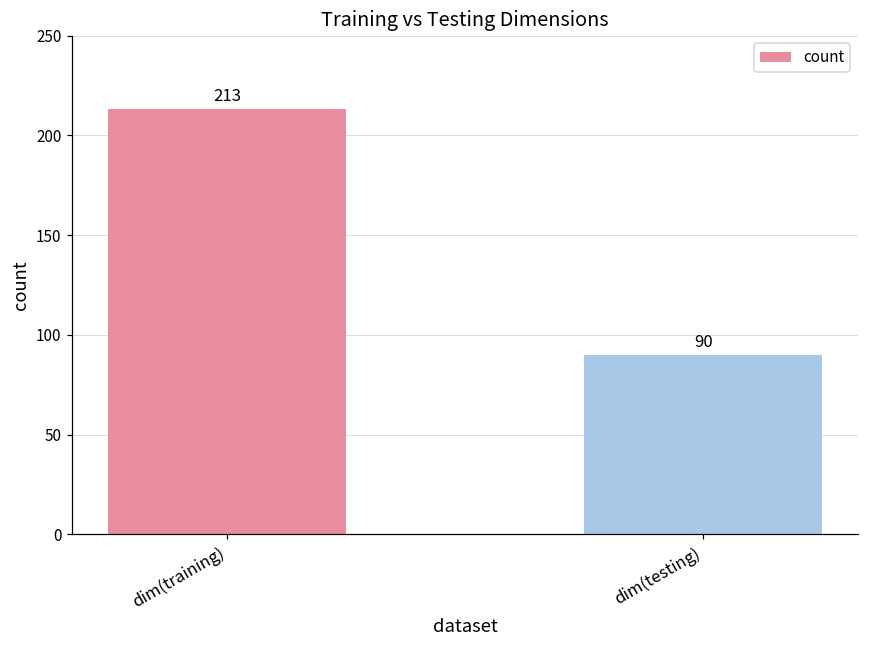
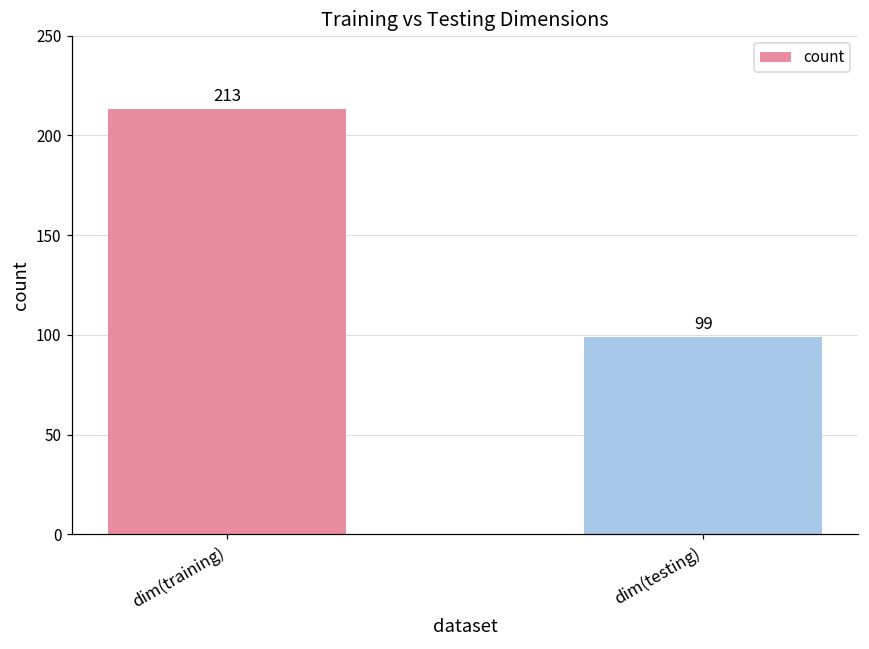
dim(testing): 90 -> 99
